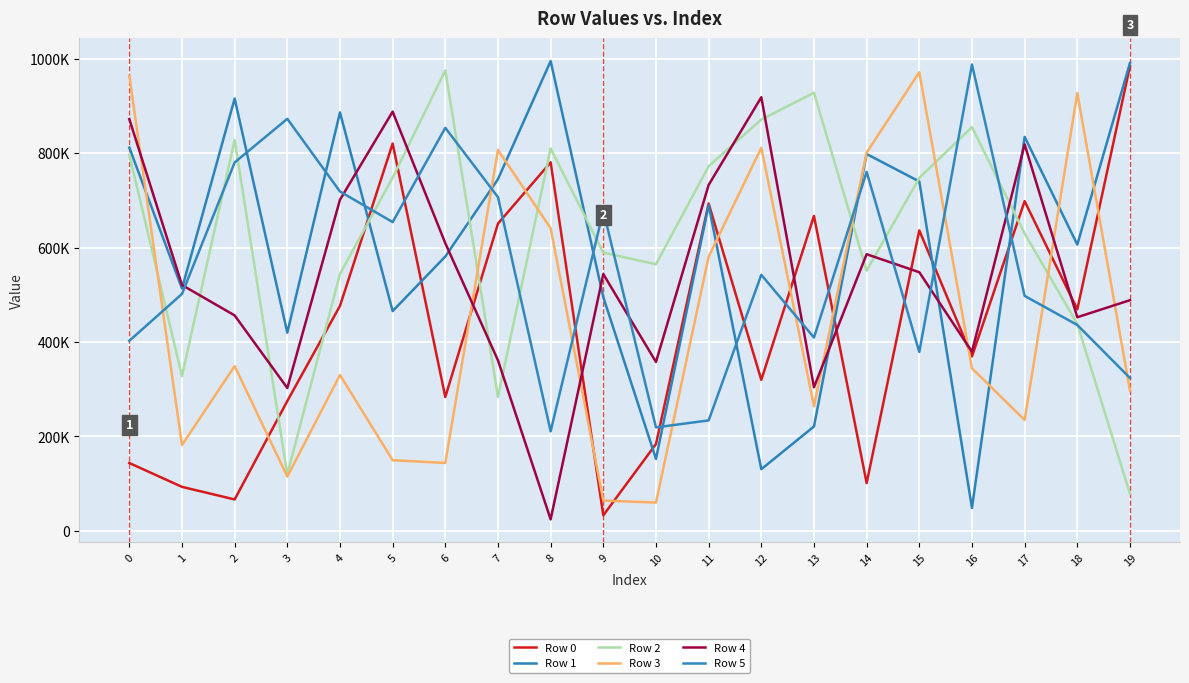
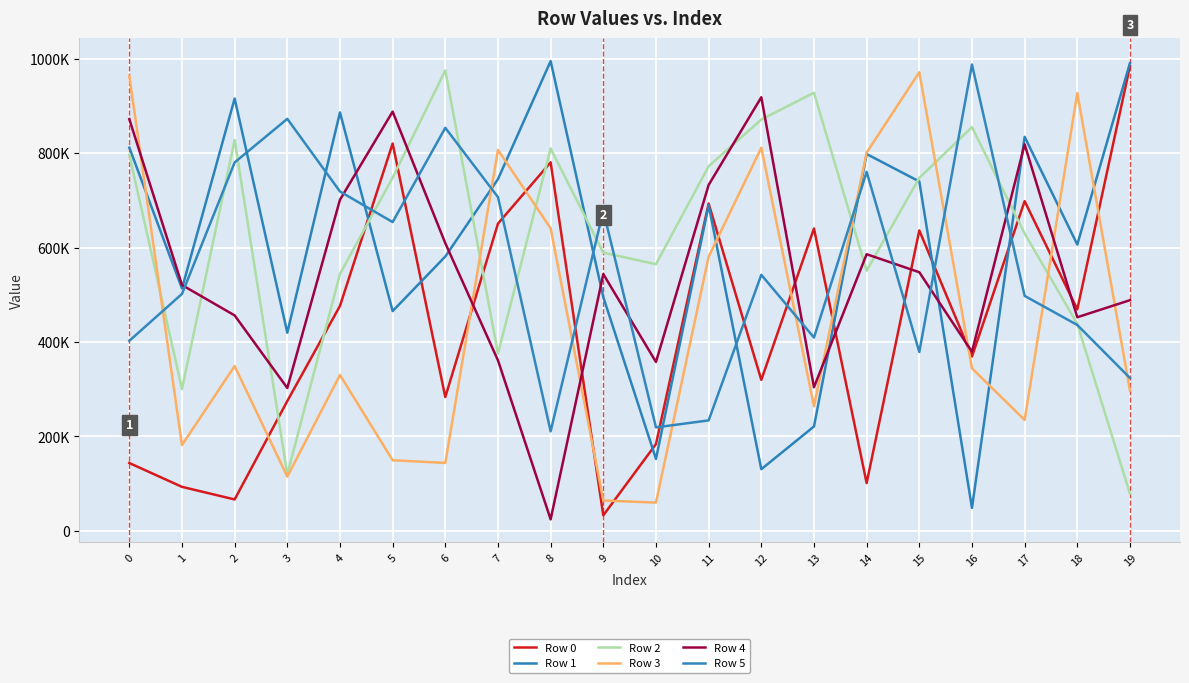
Row 2, 1: 330000 -> 300000
Row 2, 7: 280000 -> 380000
Row 0, 13: 670000 -> 640000
